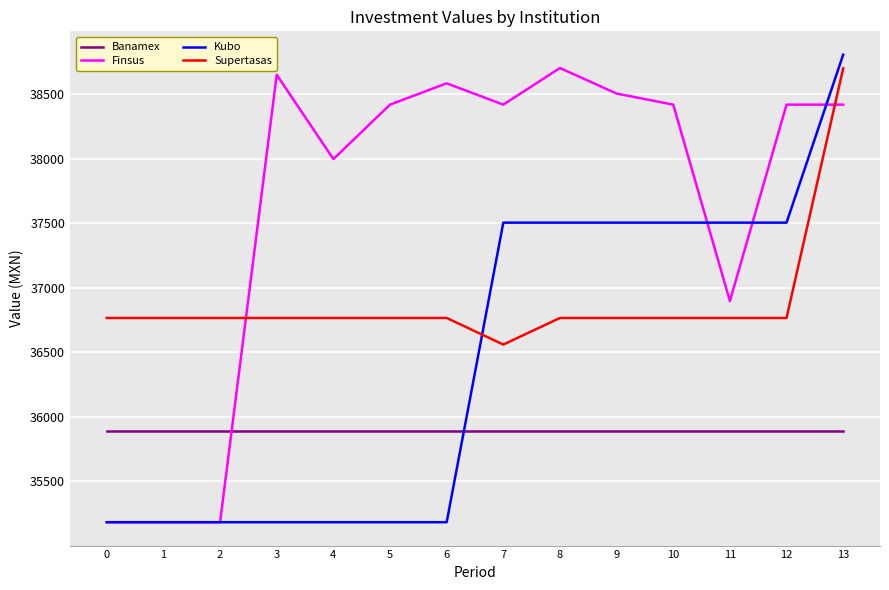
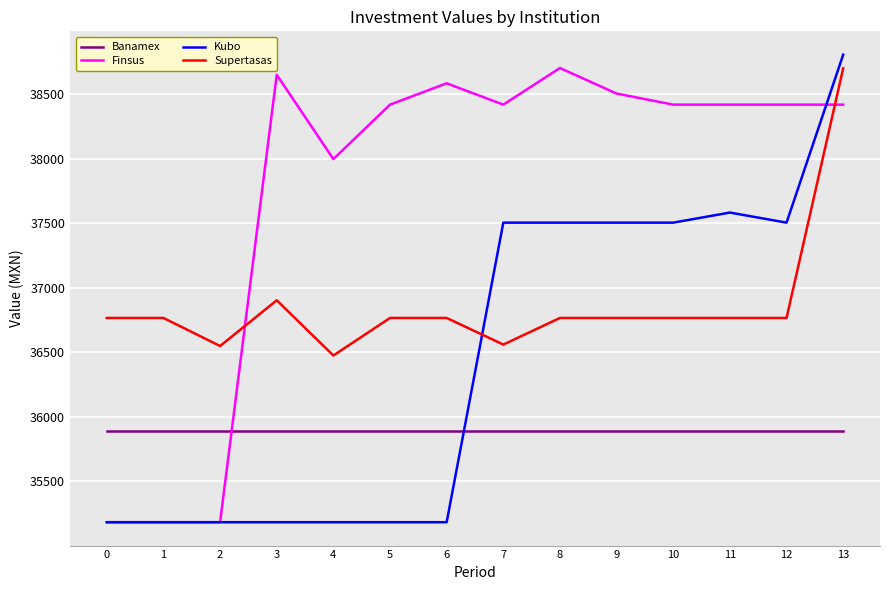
Supertasas, 2: 36770 -> 36550
Supertasas, 3: 36770 -> 36900
Supertasas, 4: 36770 -> 36480
Finsus, 11: 36900 -> 38420
Kubo, 11: 37510 -> 37580
